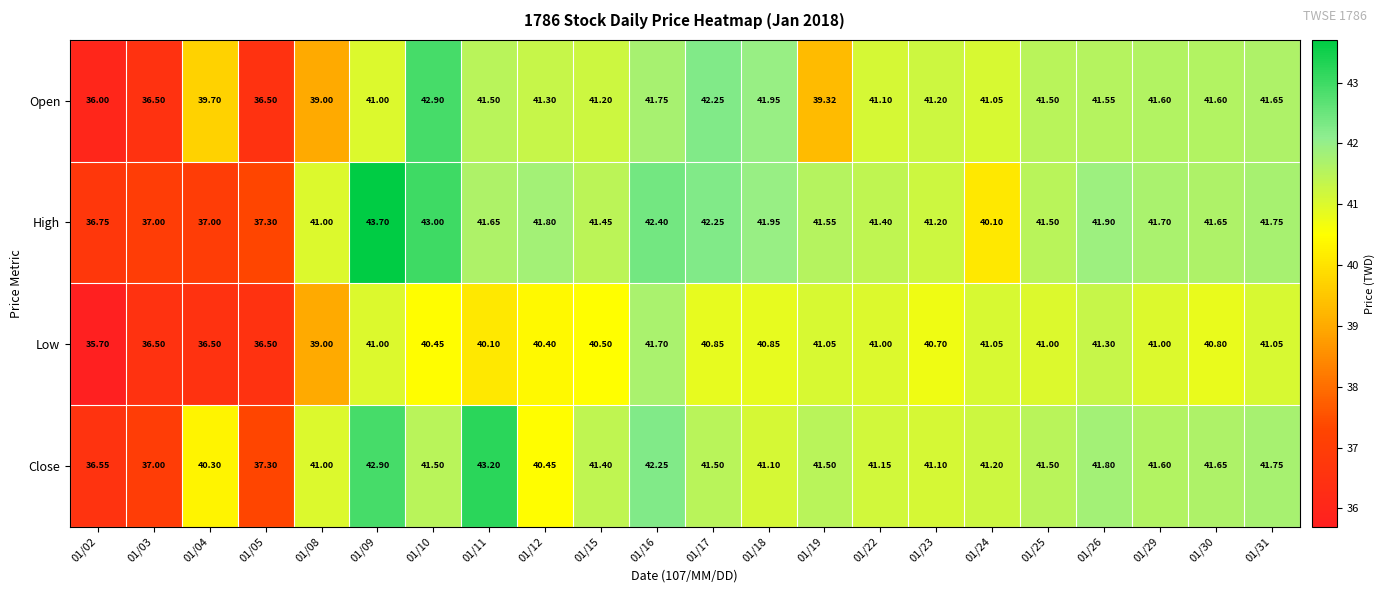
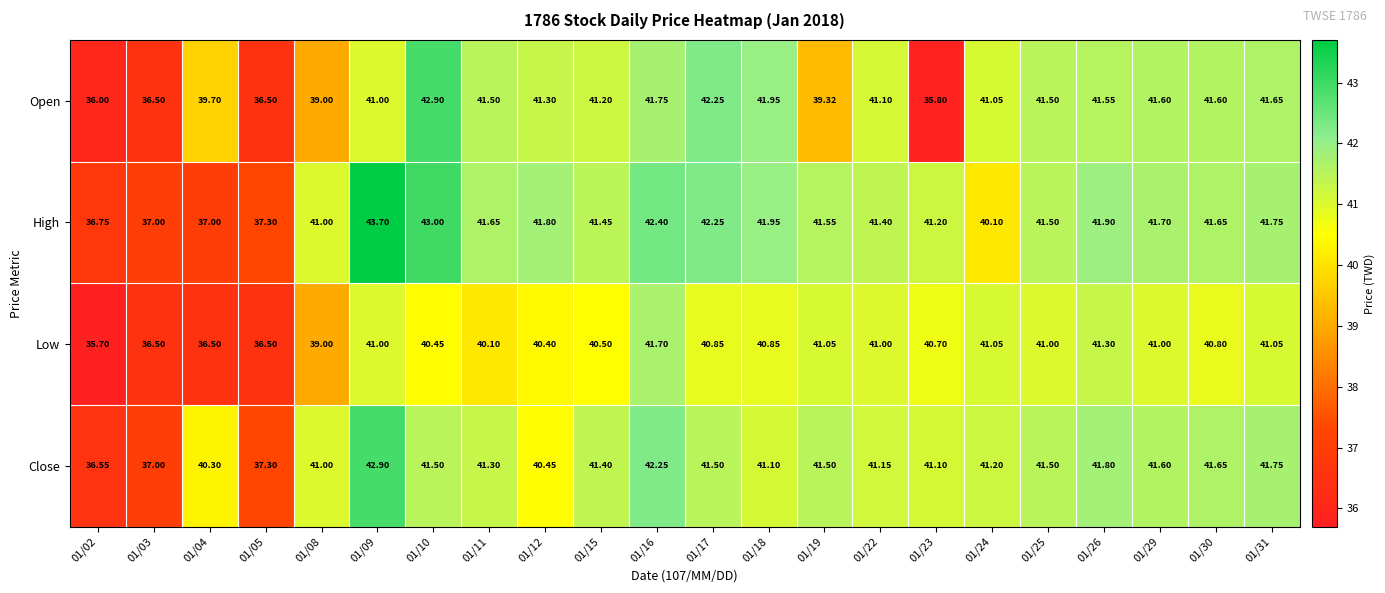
Open, 01/23: 41.20 -> 35.80
Close, 01/11: 43.20 -> 41.30
